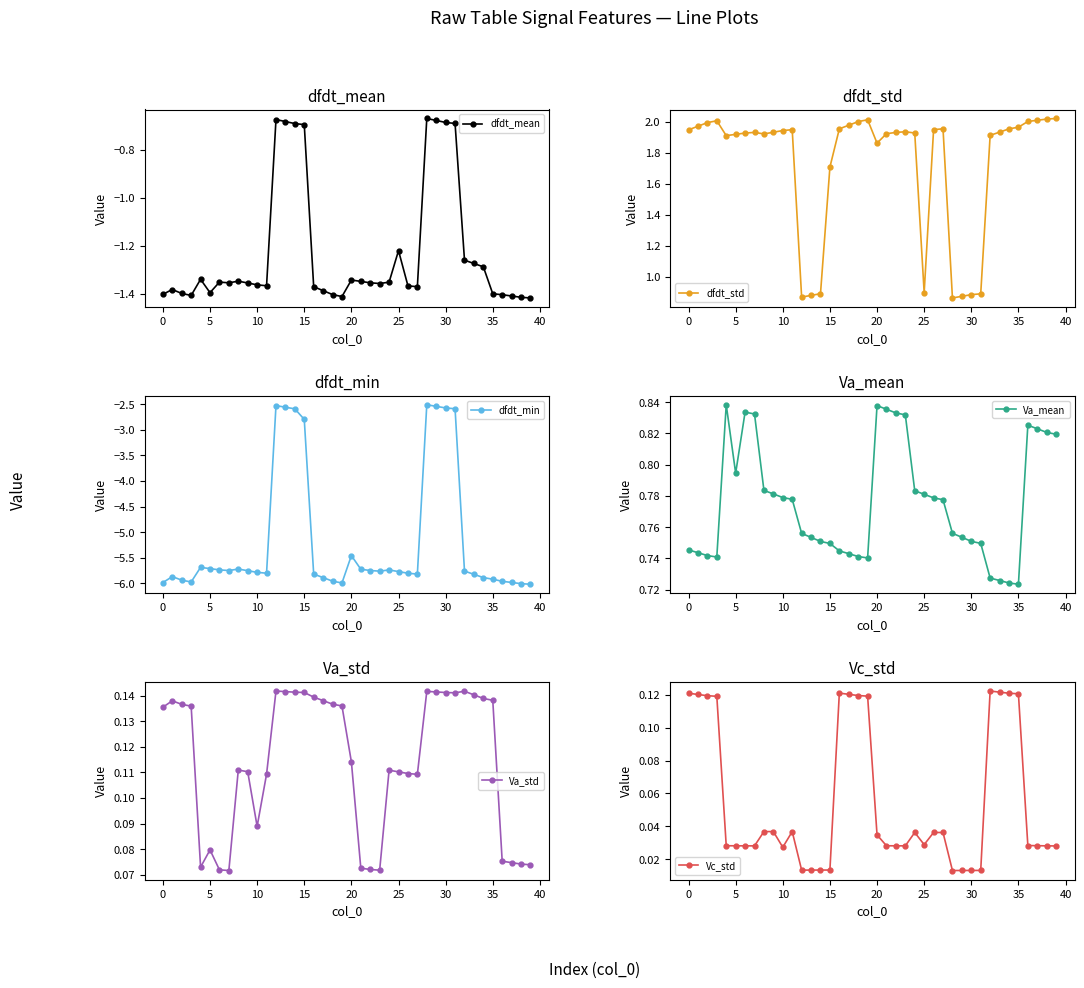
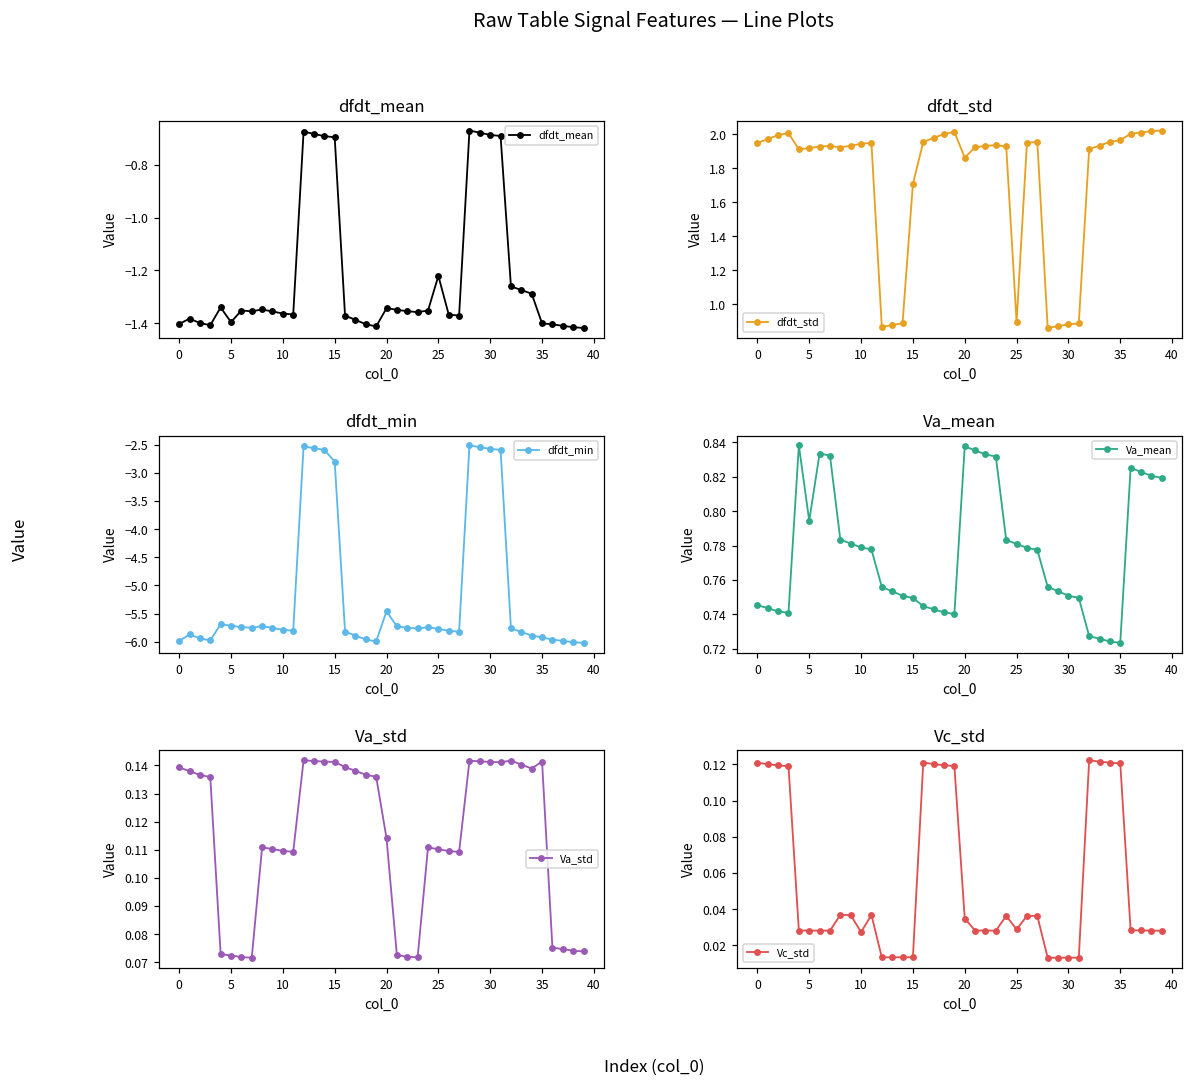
Va_std, 0: 0.135 -> 0.139
Va_std, 5: 0.080 -> 0.072
Va_std, 10: 0.089 -> 0.110
Va_std, 35: 0.138 -> 0.141
